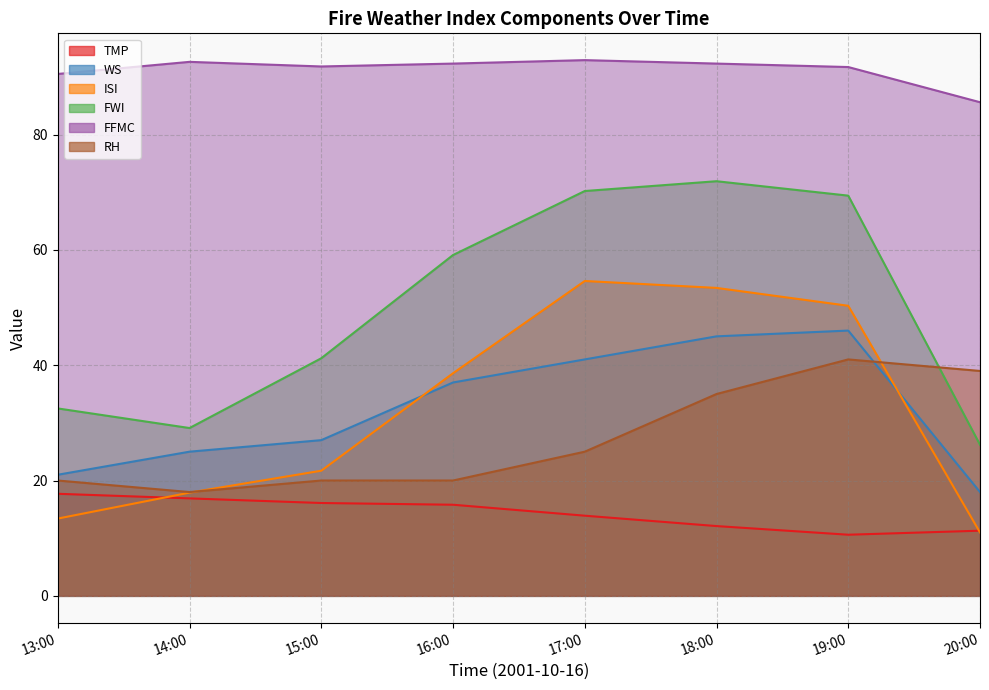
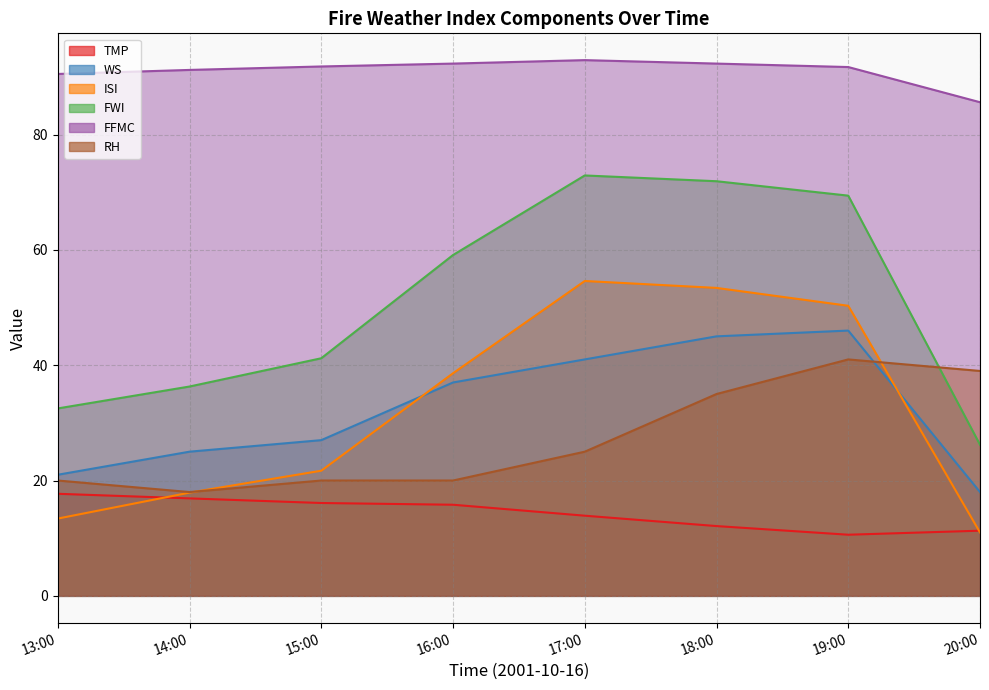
FWI, 14:00: 29 -> 36
FFMC, 14:00: 93 -> 91
FWI, 17:00: 70 -> 73
